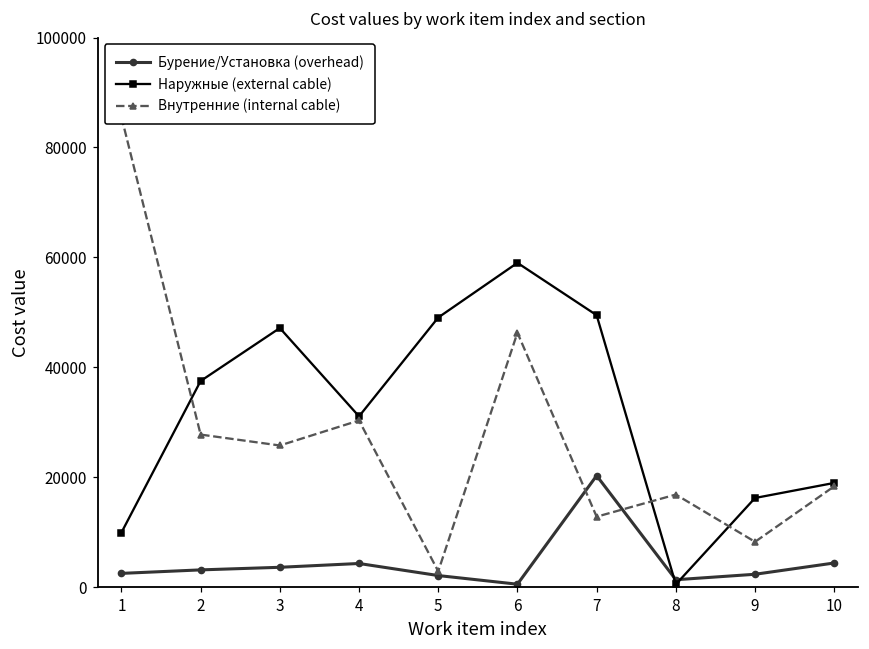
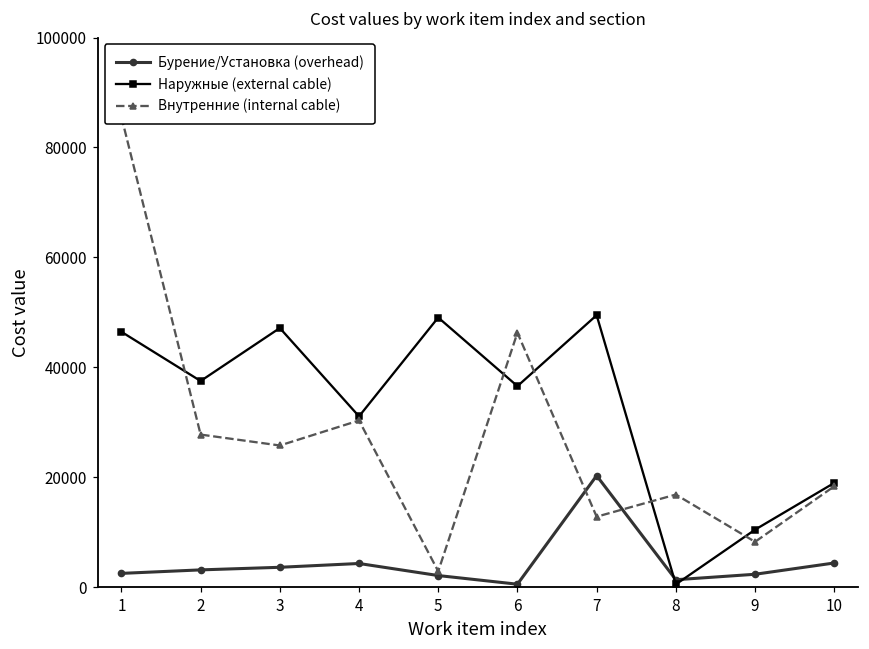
Наружные (external cable), 1: 10000 -> 46000
Наружные (external cable), 6: 59000 -> 37000
Наружные (external cable), 9: 16000 -> 10000
